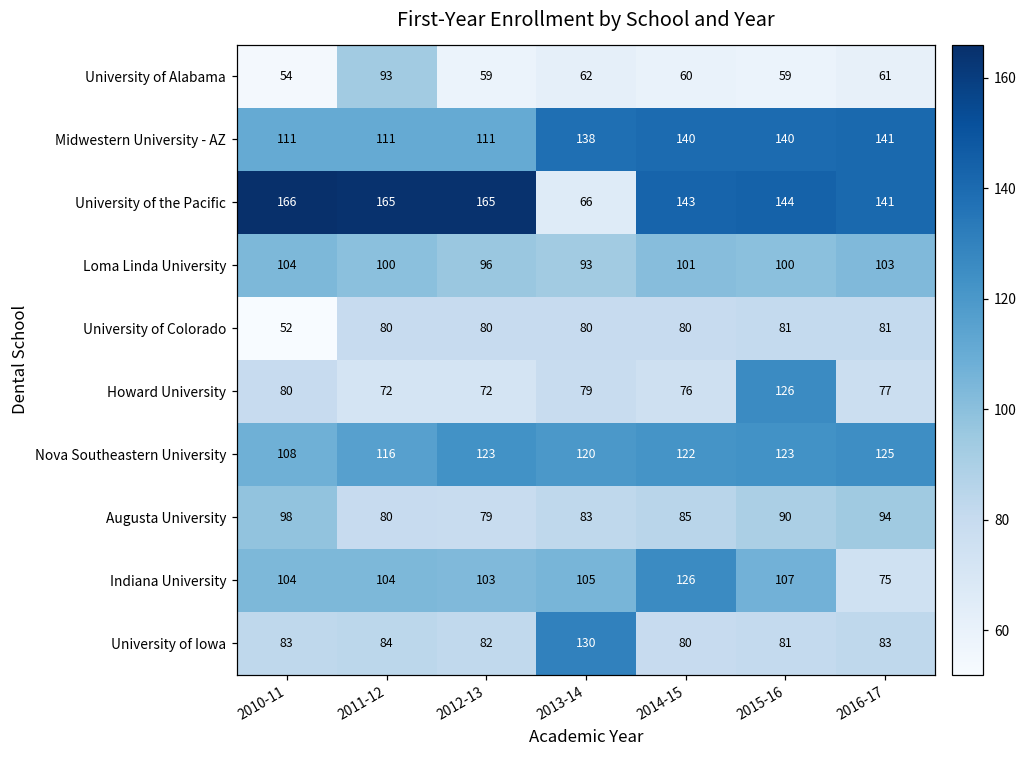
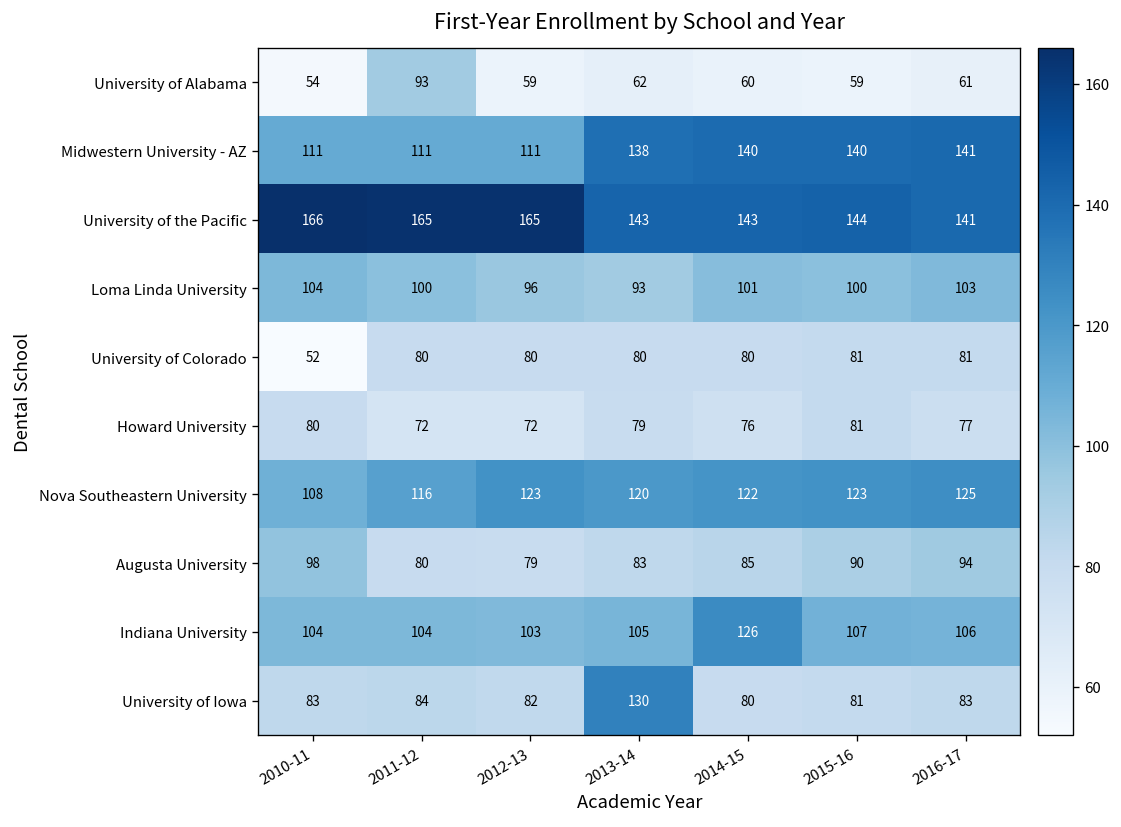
University of the Pacific, 2013-14: 66 -> 143
Howard University, 2015-16: 126 -> 81
Indiana University, 2016-17: 75 -> 106
